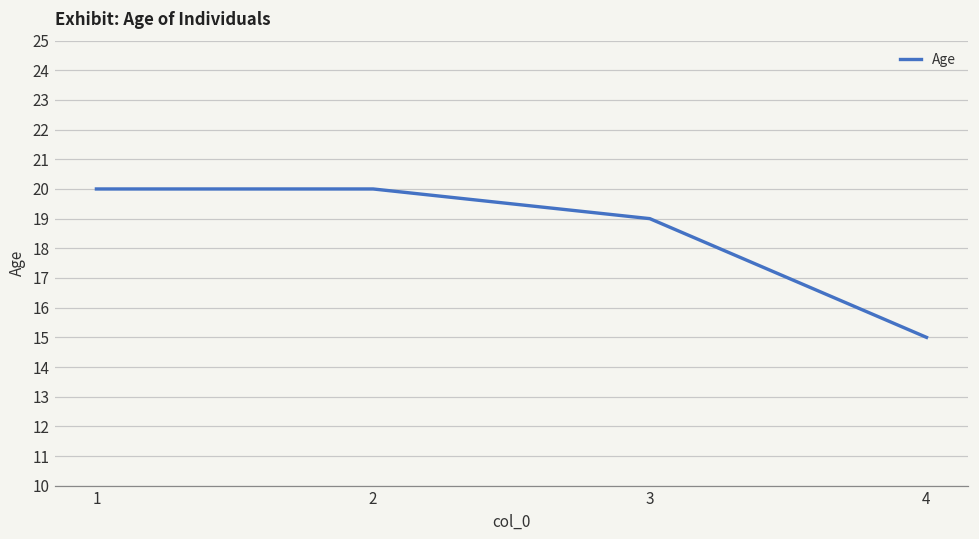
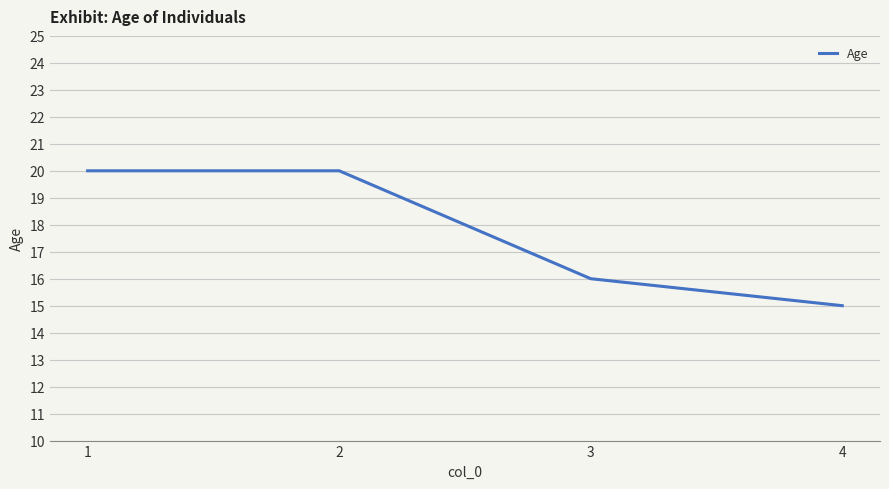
3: 19 -> 16
